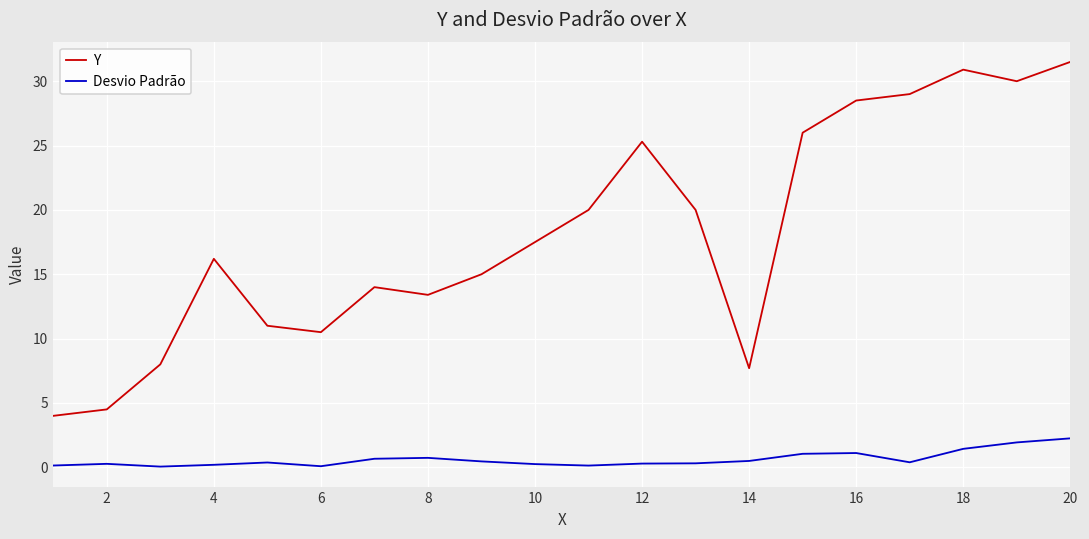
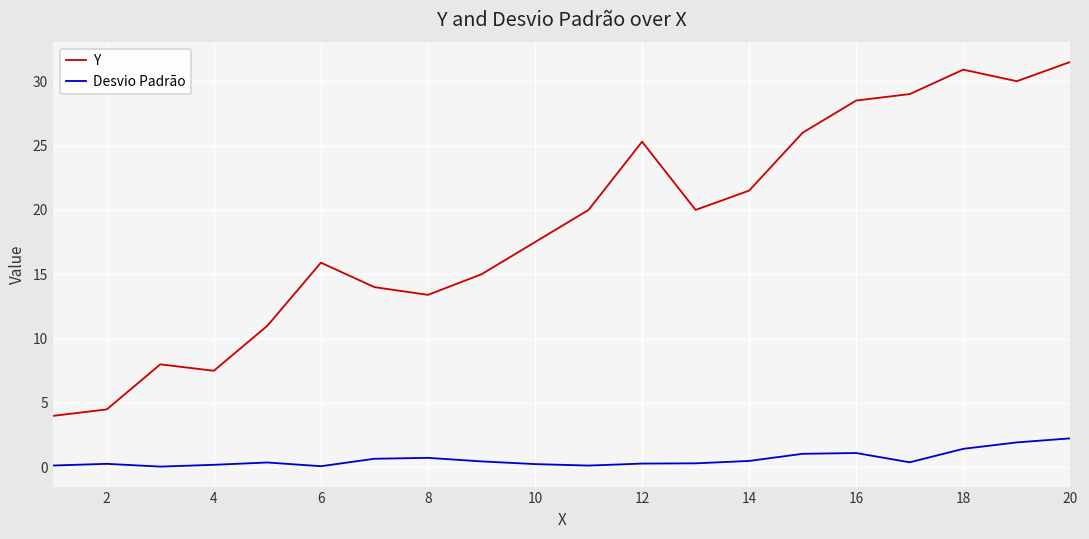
Y, 4: 16.2 -> 7.5
Y, 6: 10.5 -> 15.9
Y, 14: 7.7 -> 21.5
